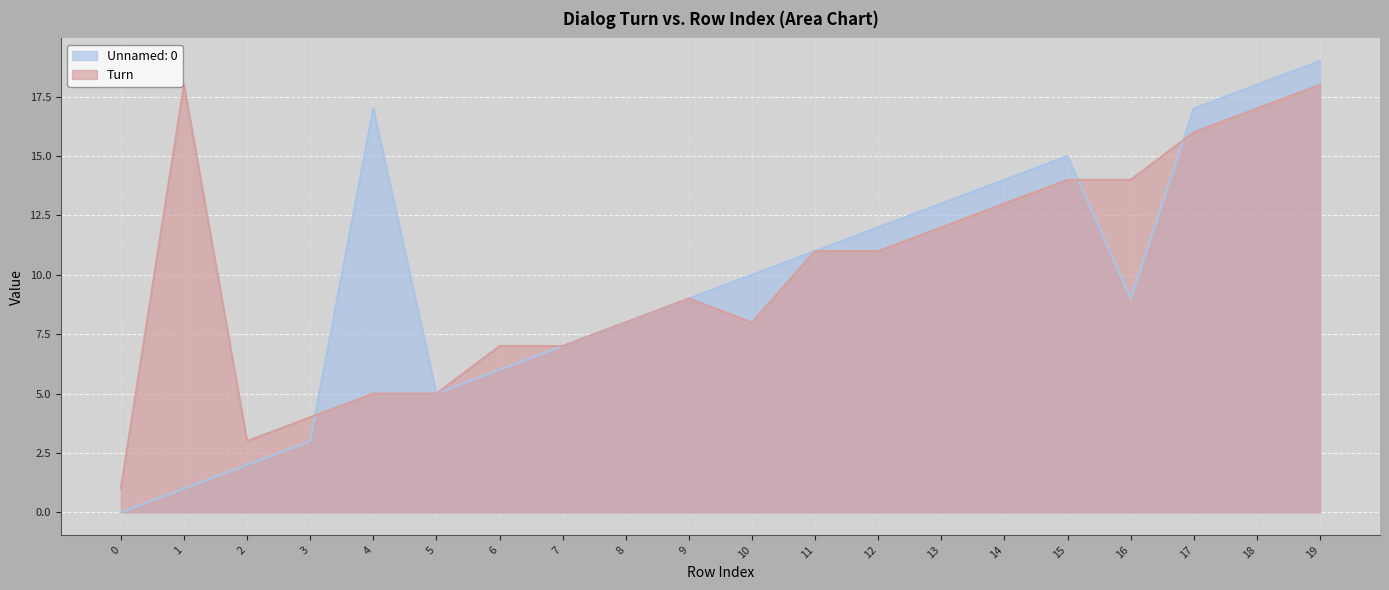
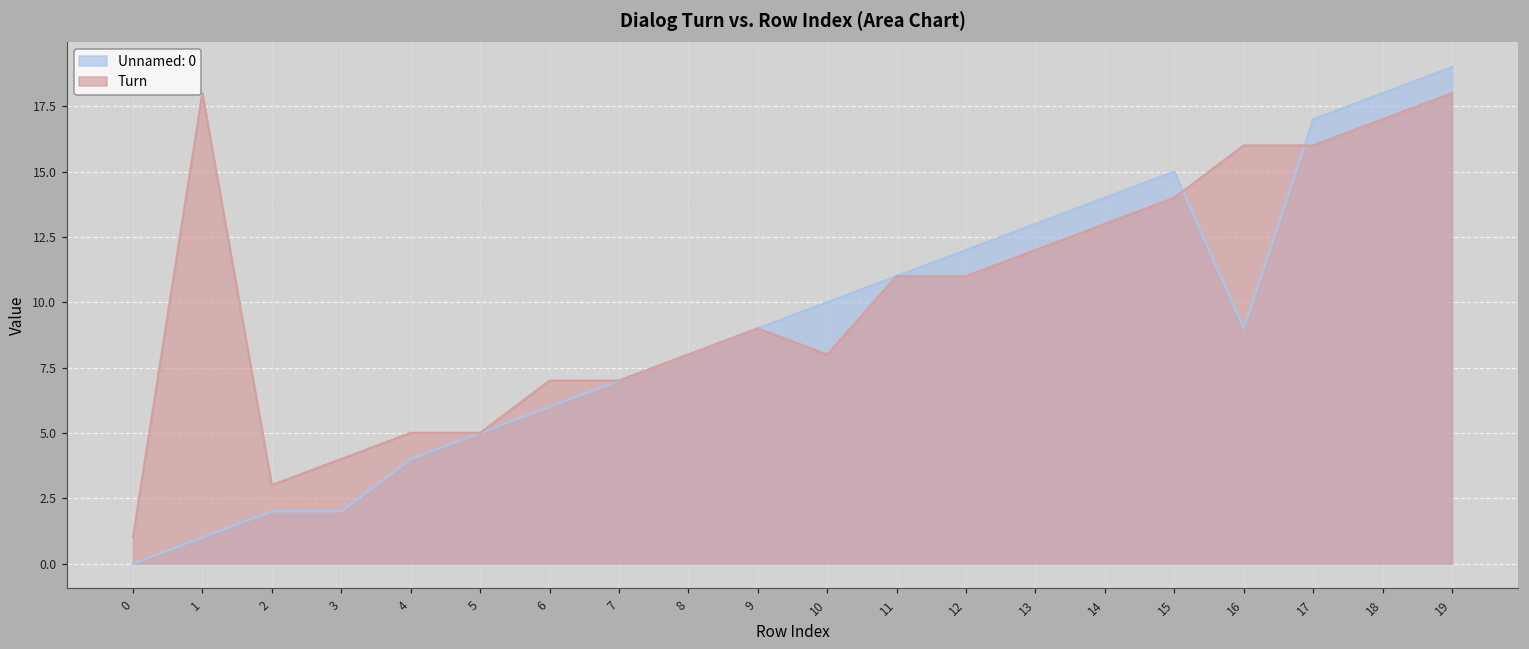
Unnamed: 0, 3: 3 -> 2
Unnamed: 0, 4: 17 -> 4
Turn, 16: 14 -> 16
